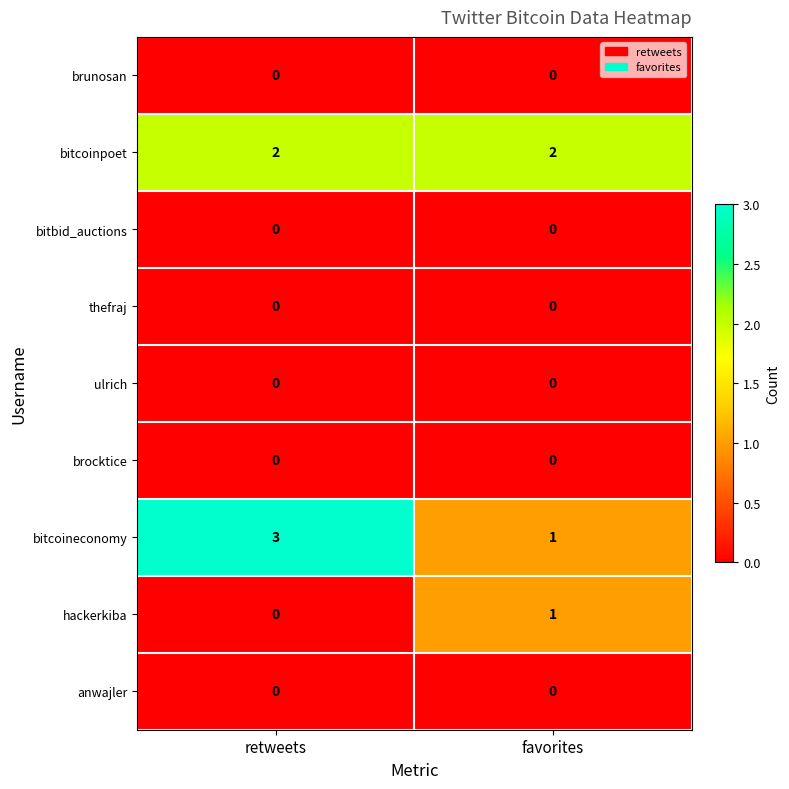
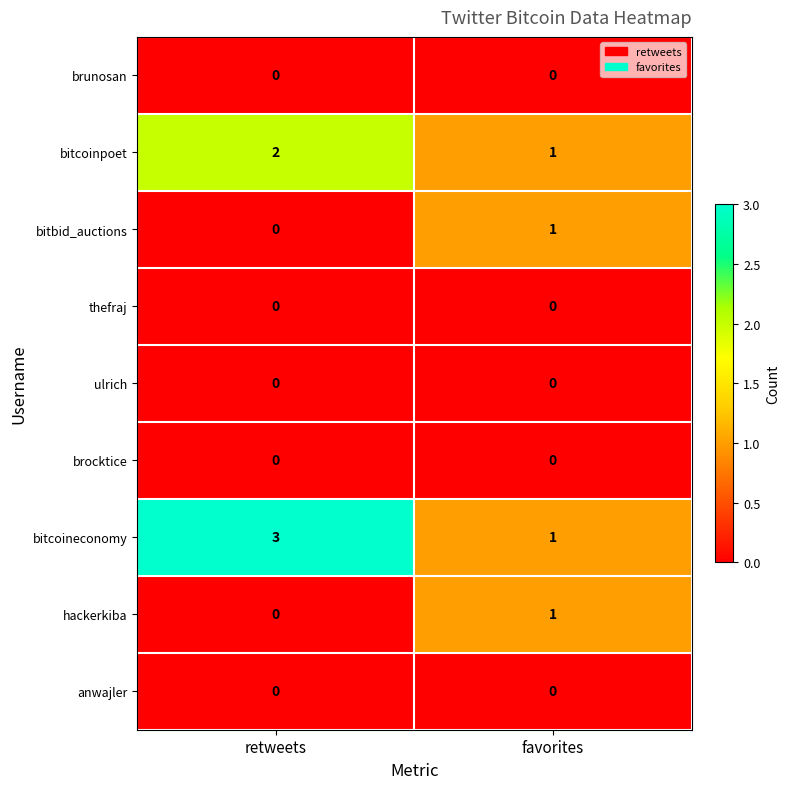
bitcoinpoet, favorites: 2 -> 1
bitbid_auctions, favorites: 0 -> 1
